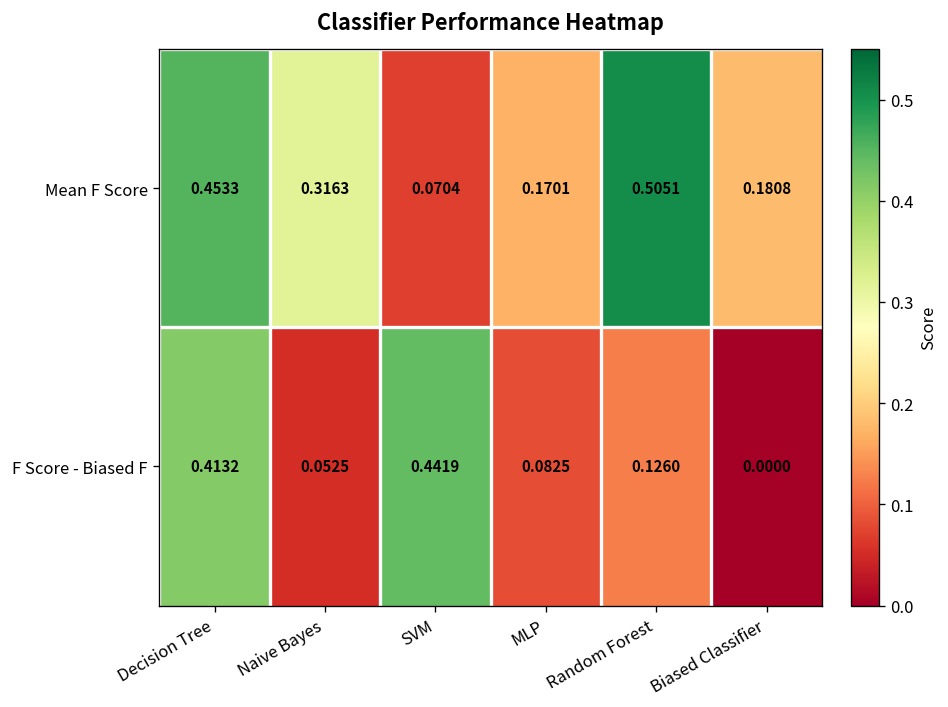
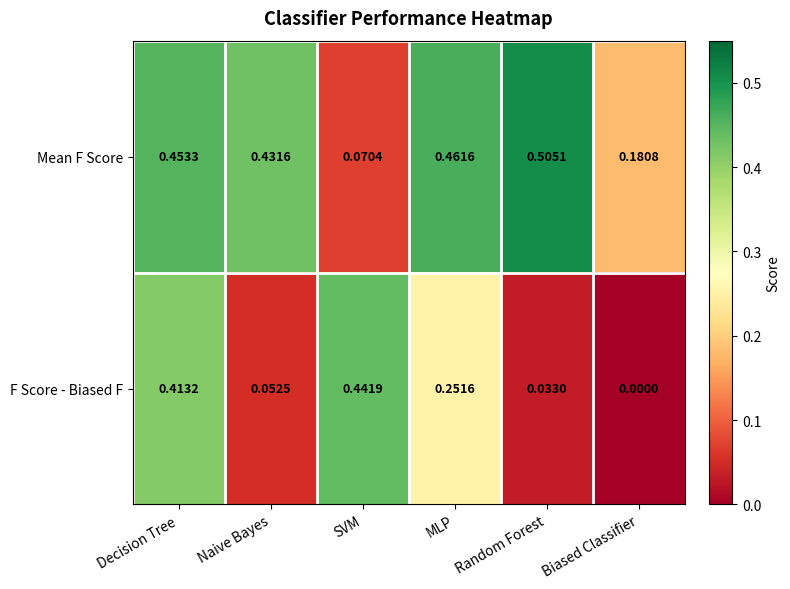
Mean F Score, Naive Bayes: 0.3163 -> 0.4316
Mean F Score, MLP: 0.1701 -> 0.4616
F Score - Biased F, MLP: 0.0825 -> 0.2516
F Score - Biased F, Random Forest: 0.1260 -> 0.0330
